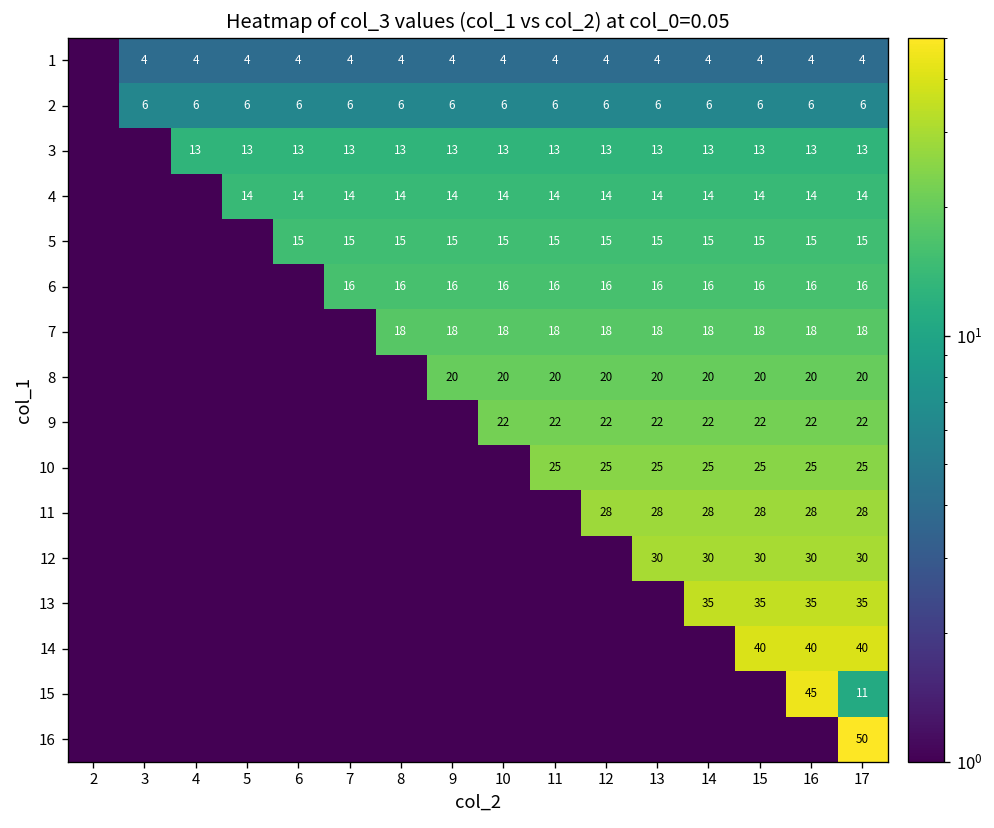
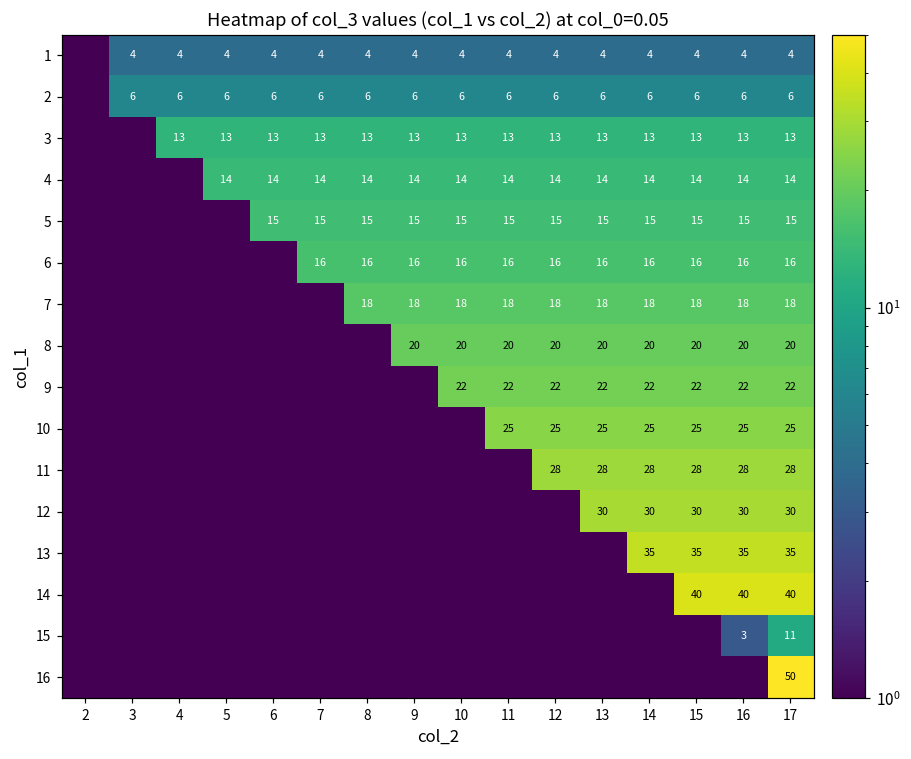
15, 16: 45 -> 3
